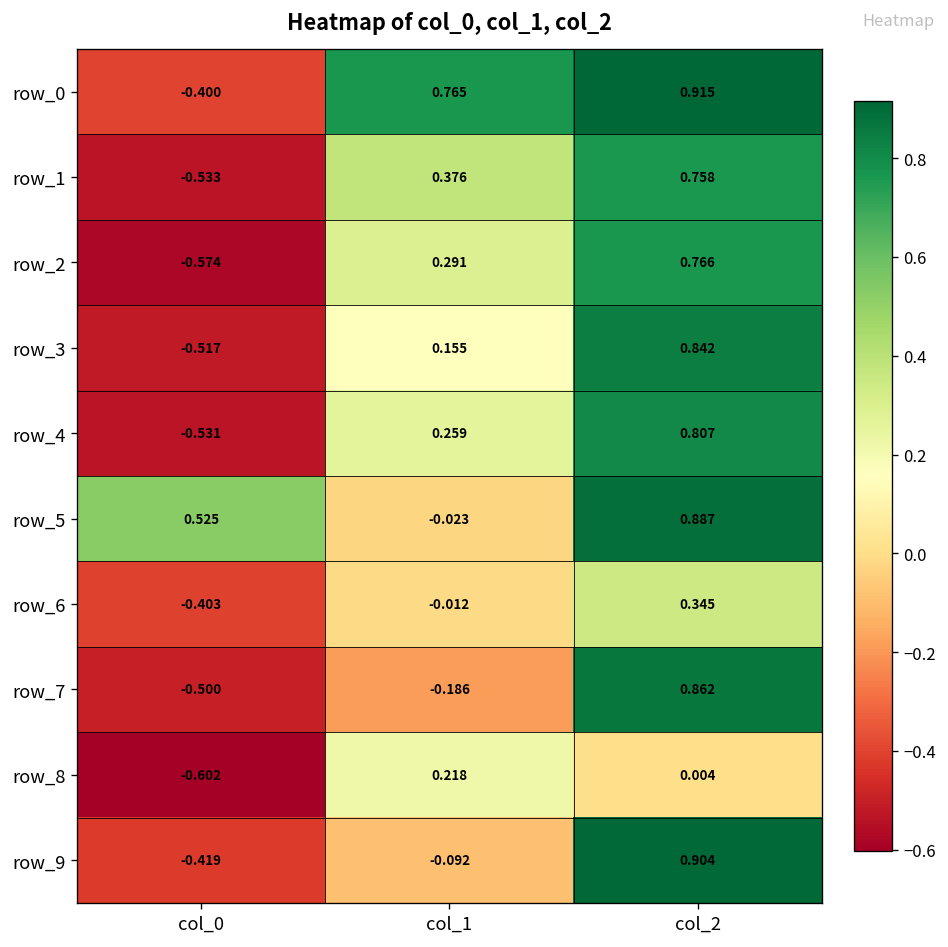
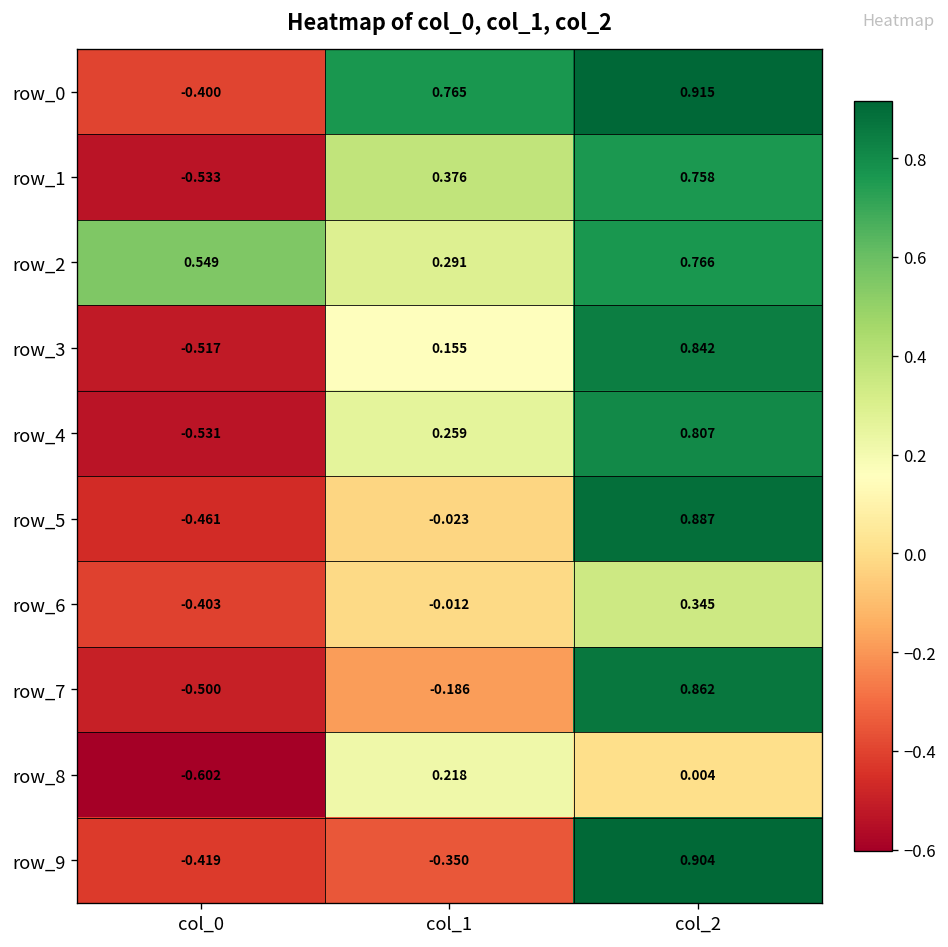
row_2, col_0: -0.574 -> 0.549
row_5, col_0: 0.525 -> -0.461
row_9, col_1: -0.092 -> -0.350
